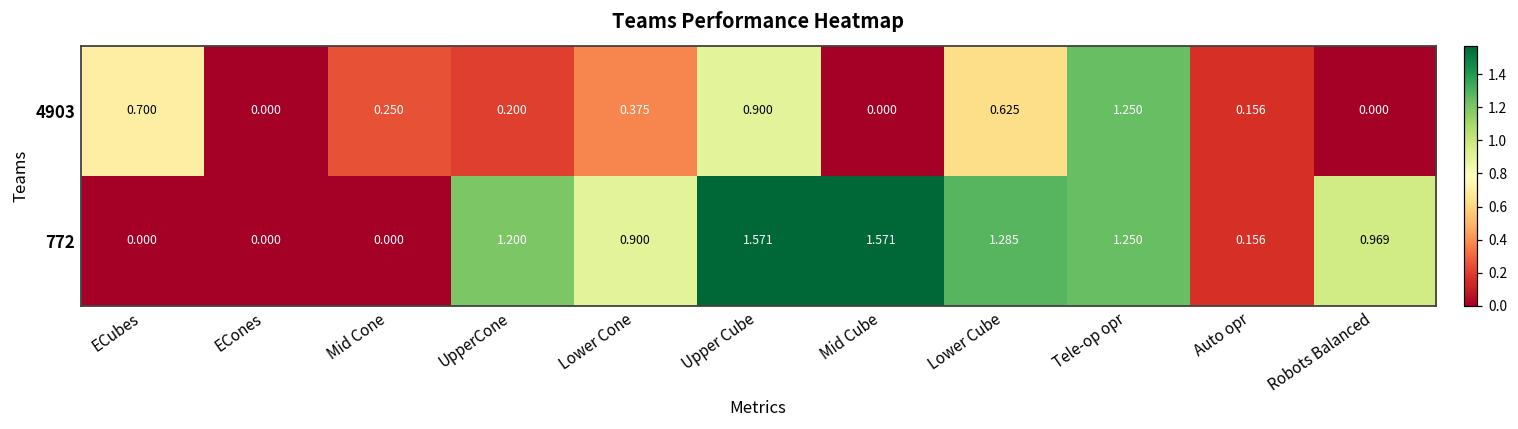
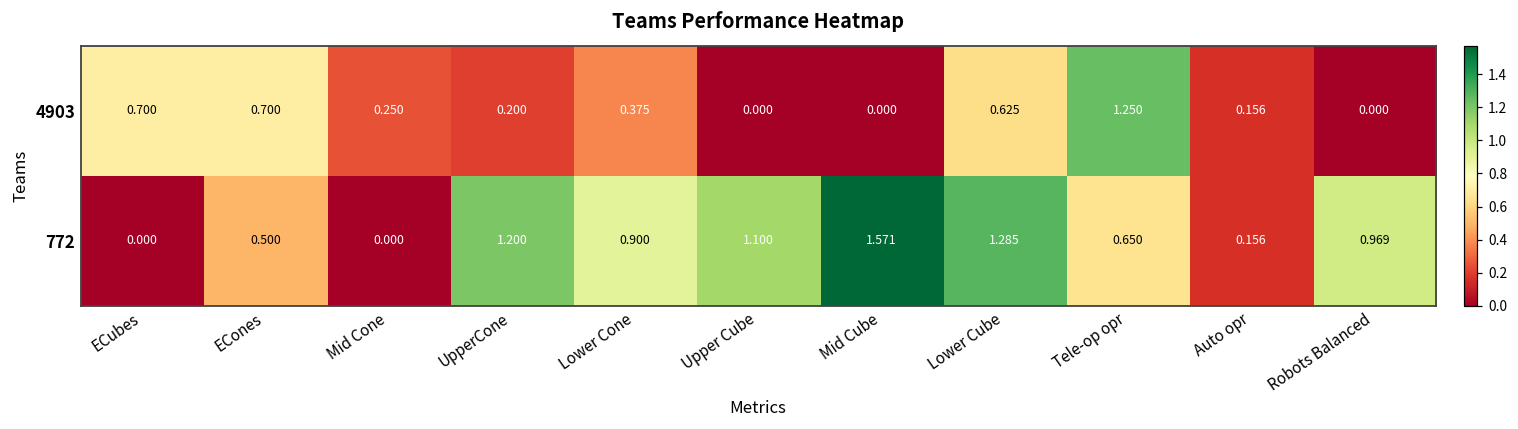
4903, ECones: 0.000 -> 0.700
4903, Upper Cube: 0.900 -> 0.000
772, ECones: 0.000 -> 0.500
772, Upper Cube: 1.571 -> 1.100
772, Tele-op opr: 1.250 -> 0.650
